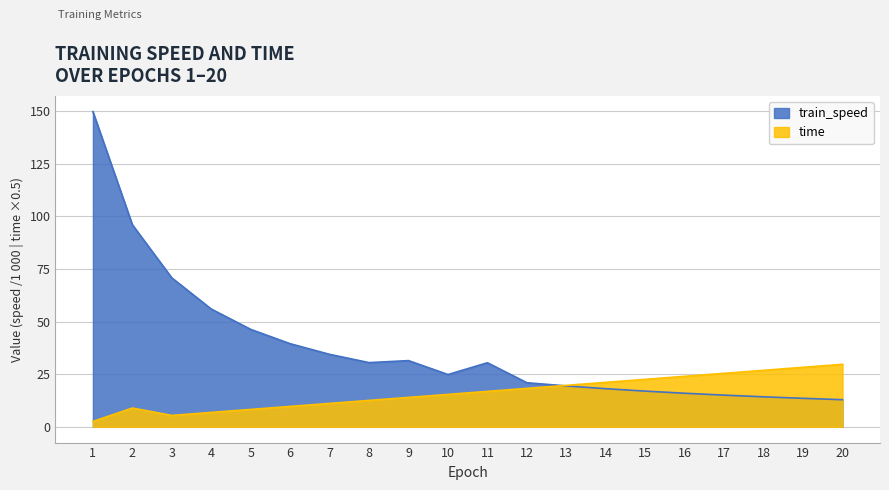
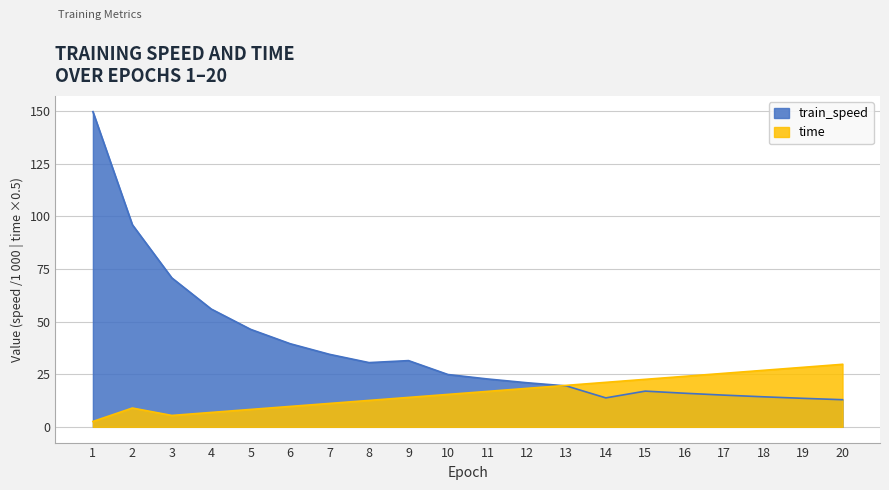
train_speed, 11: 30 -> 23
train_speed, 14: 18 -> 14
